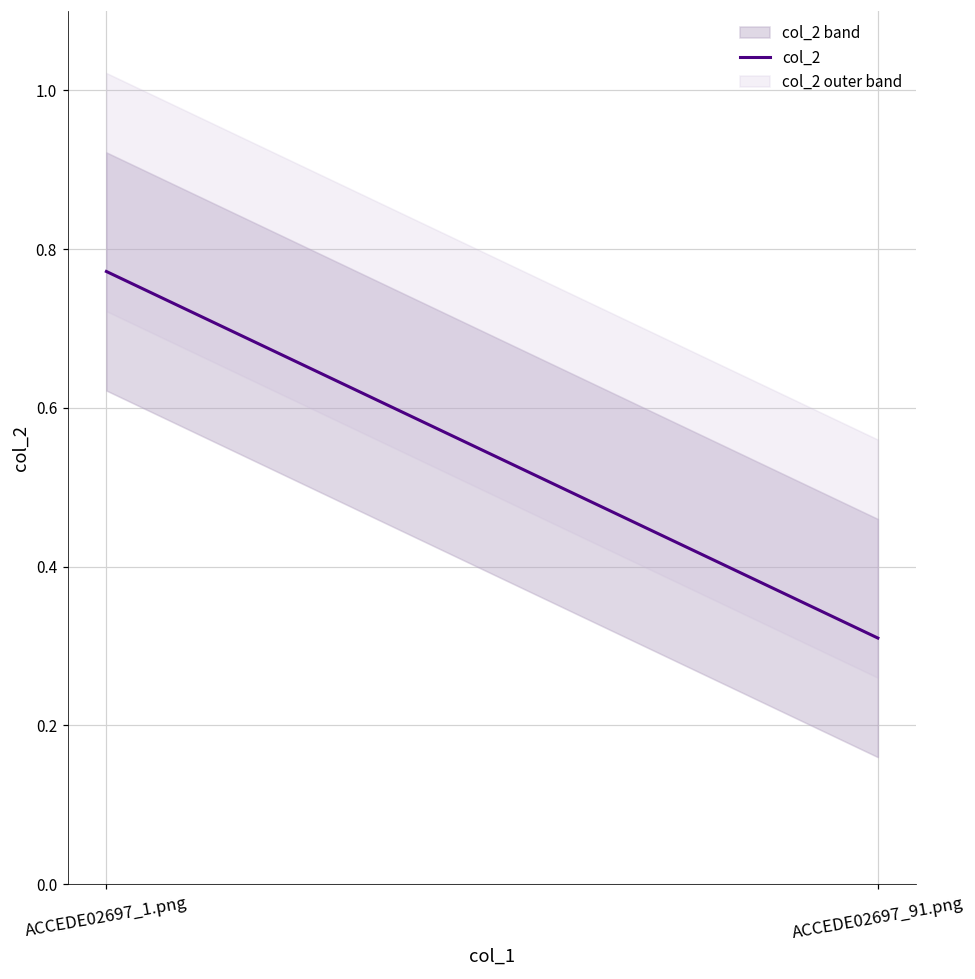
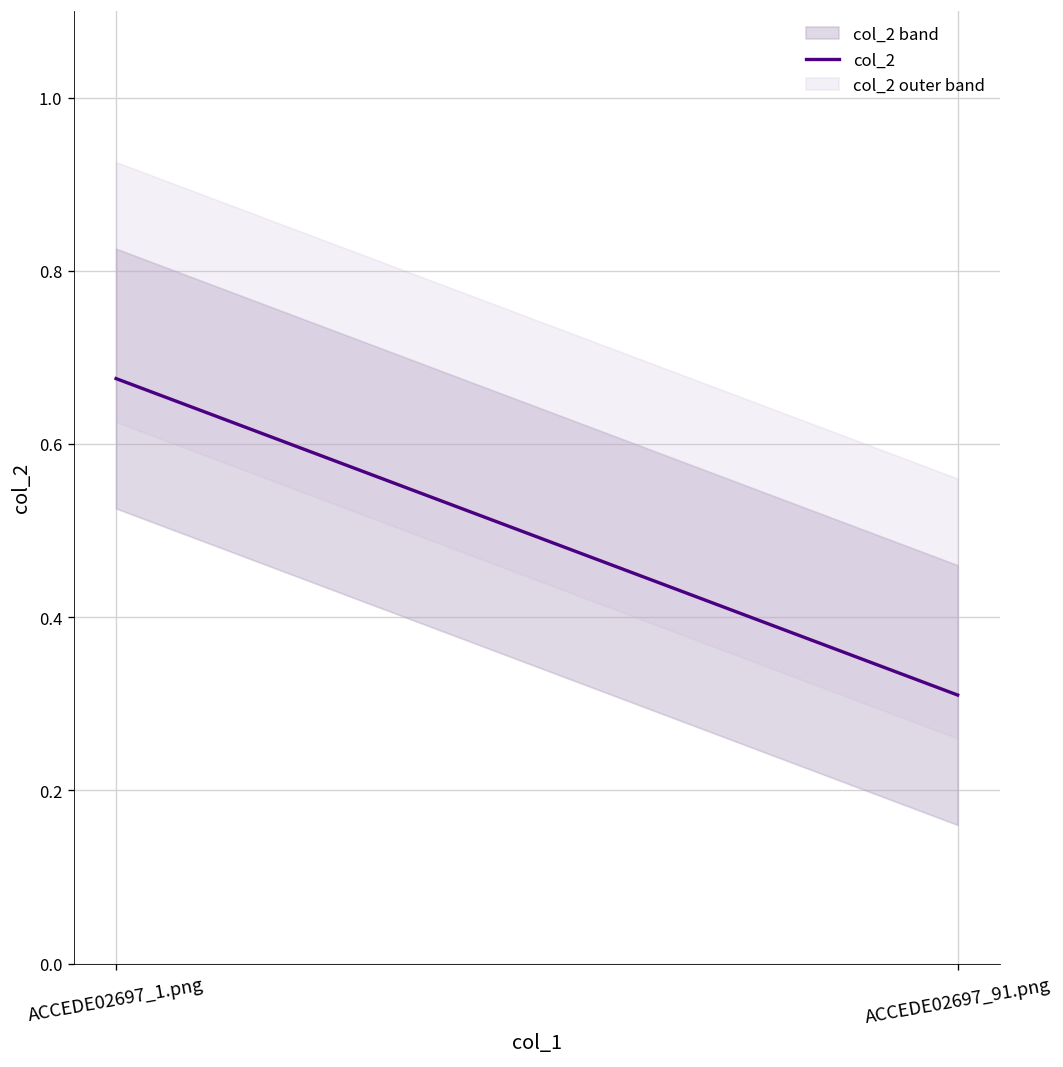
col_2, ACCEDE02697_1.png: 0.77 -> 0.68
